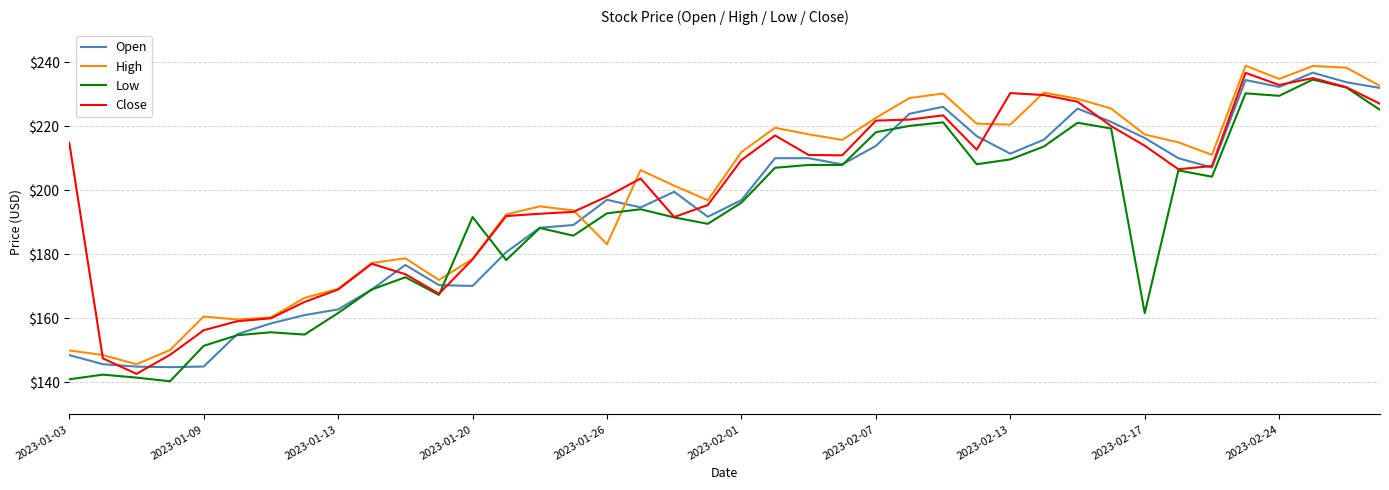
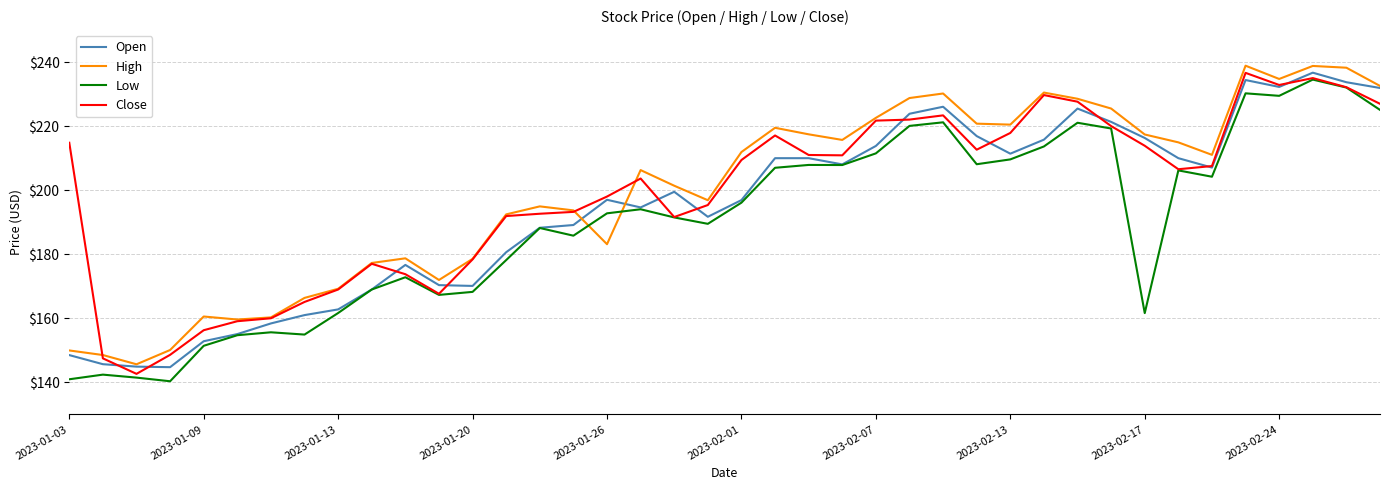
Open, 2023-01-09: $145 -> $153
Low, 2023-01-20: $192 -> $168
Low, 2023-02-07: $218 -> $212
Close, 2023-02-13: $230 -> $218
